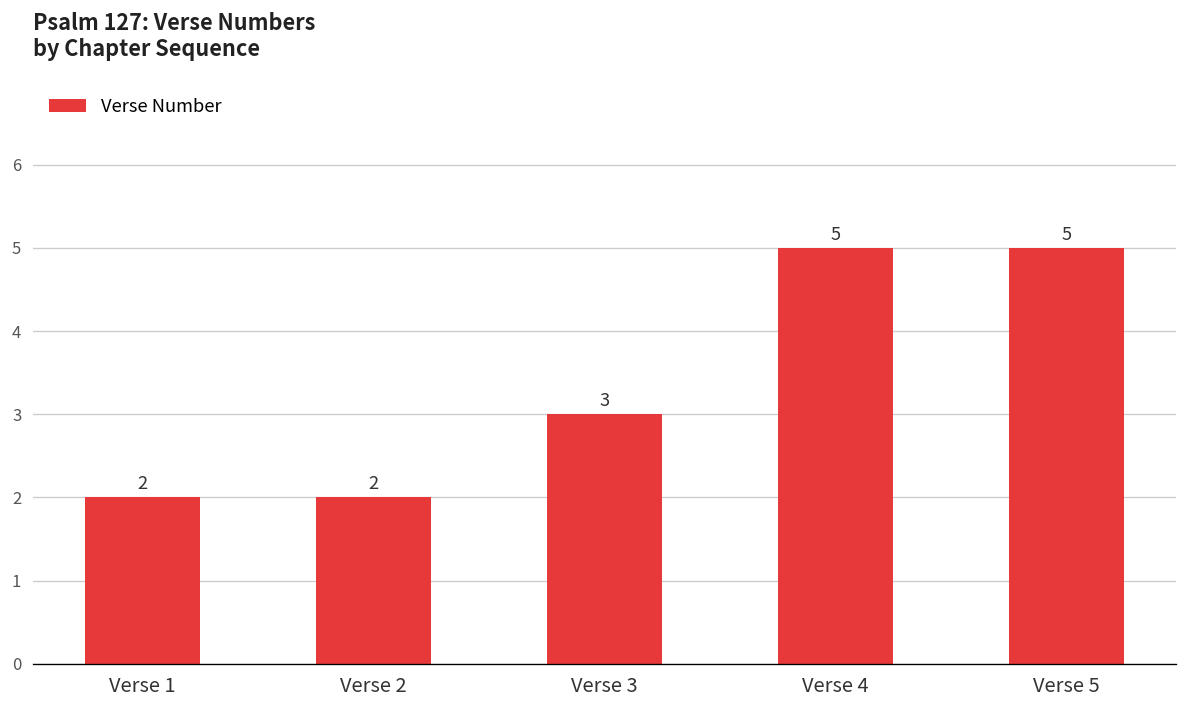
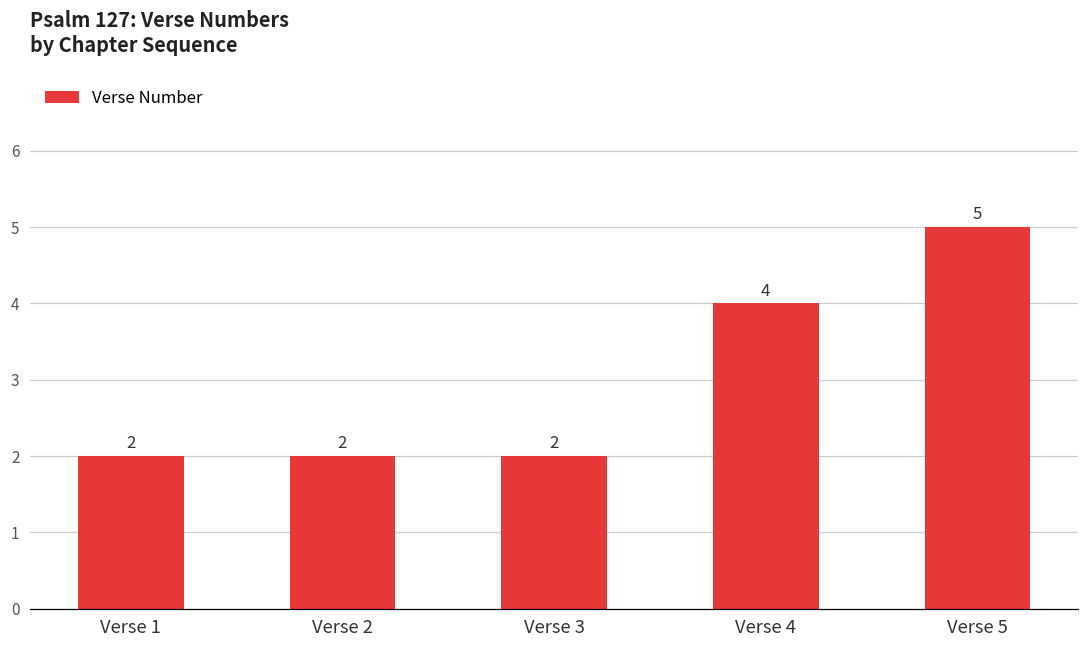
Verse 3: 3 -> 2
Verse 4: 5 -> 4
